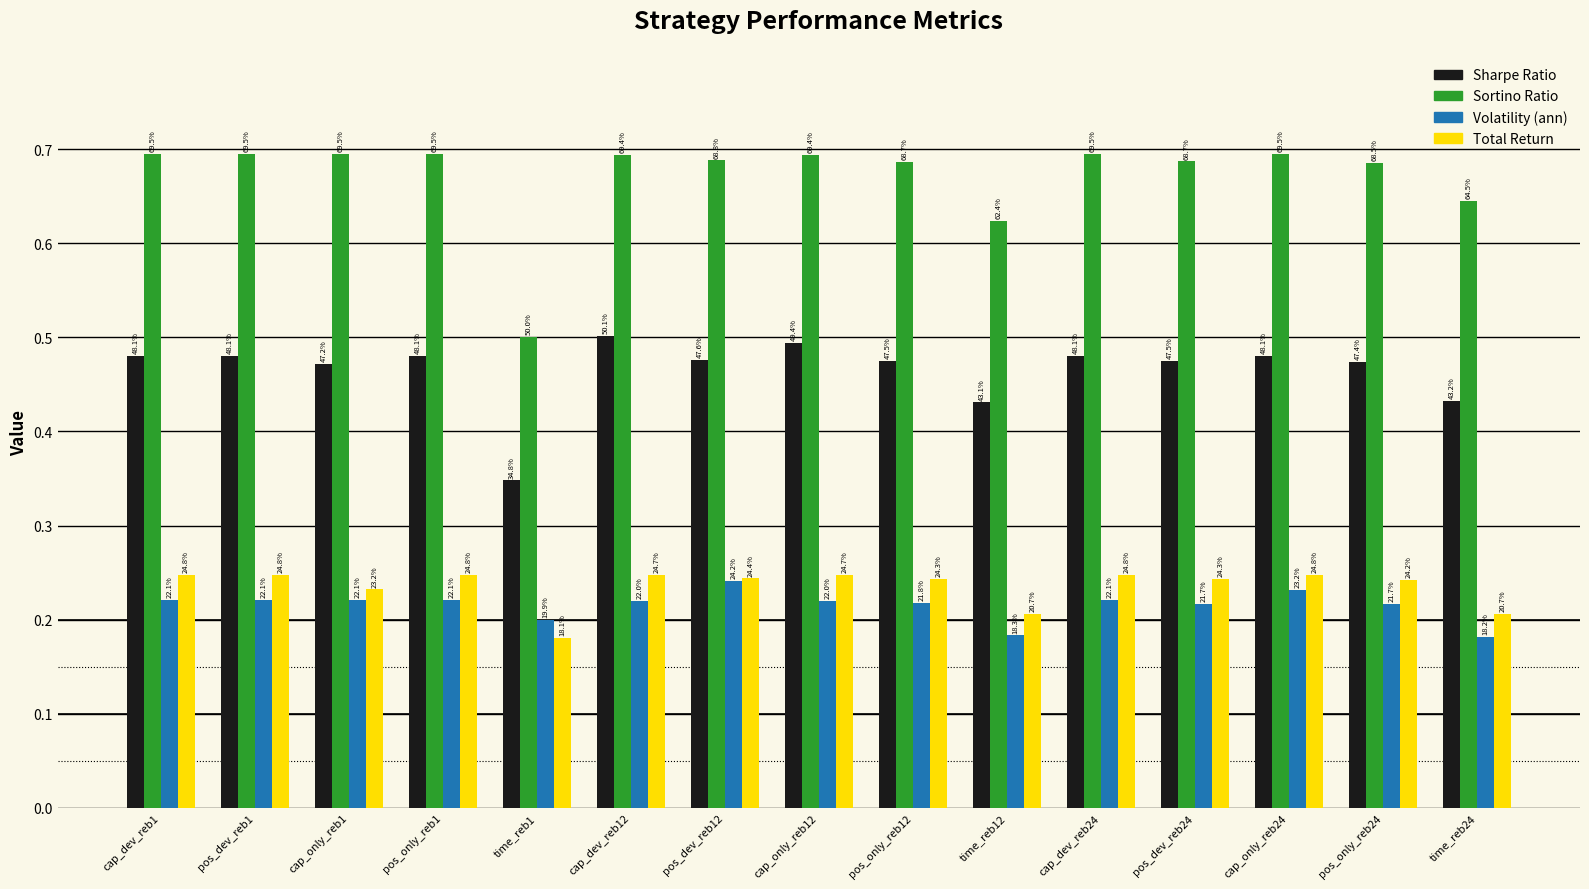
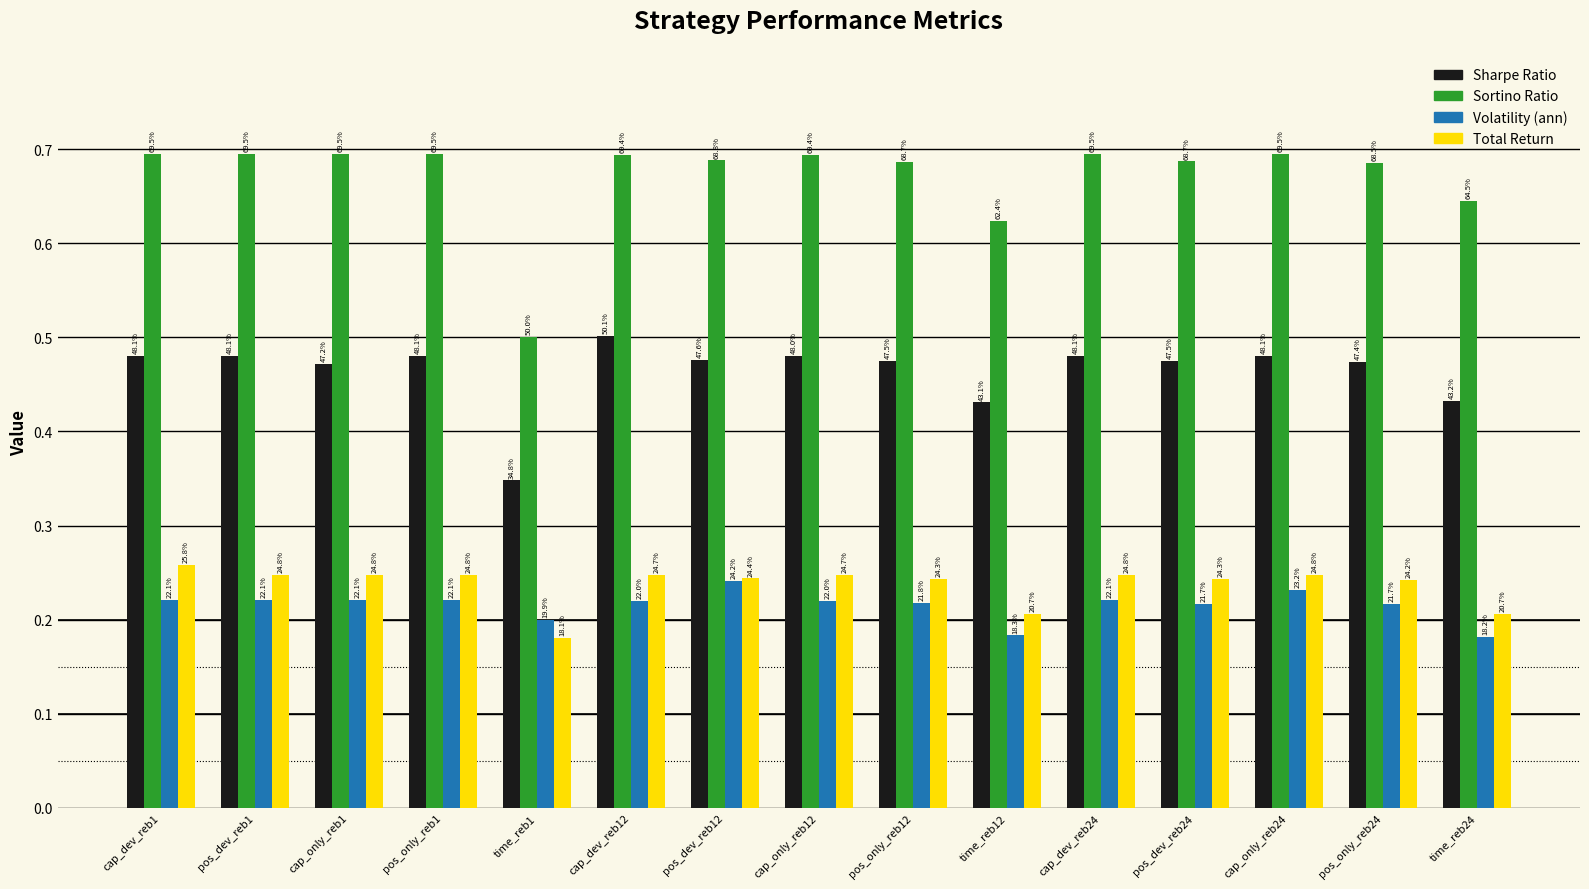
Total Return, cap_dev_reb1: 24.8% -> 25.8%
Total Return, cap_only_reb1: 23.2% -> 24.8%
Sharpe Ratio, cap_only_reb12: 49.4% -> 48.0%
